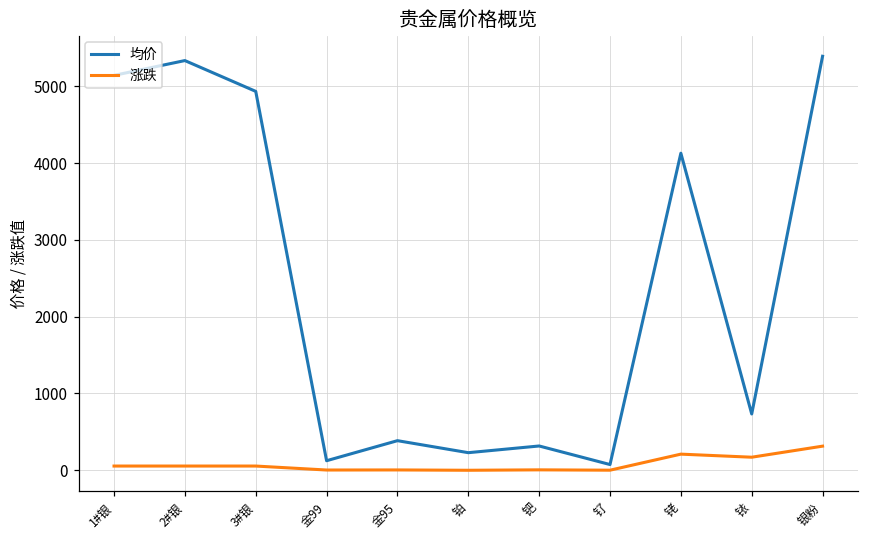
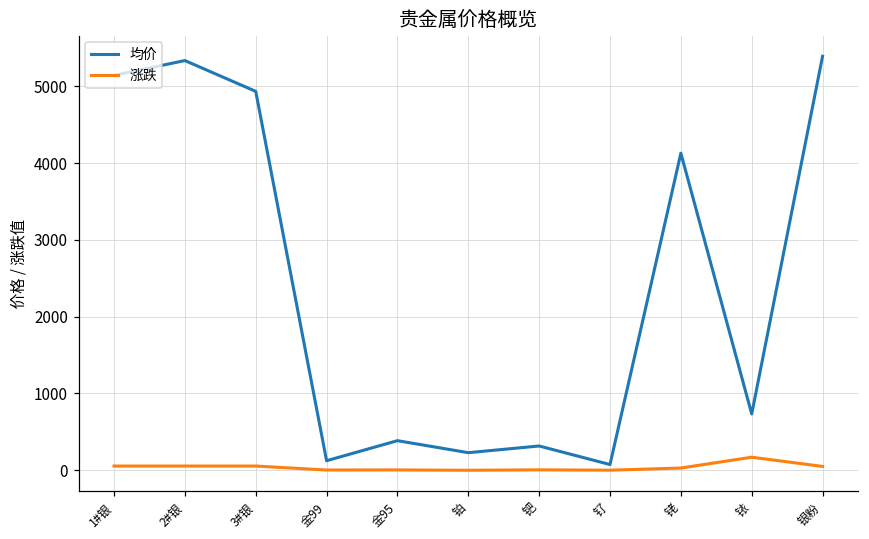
涨跌, 铑: 200 -> 0
涨跌, 银粉: 300 -> 100
